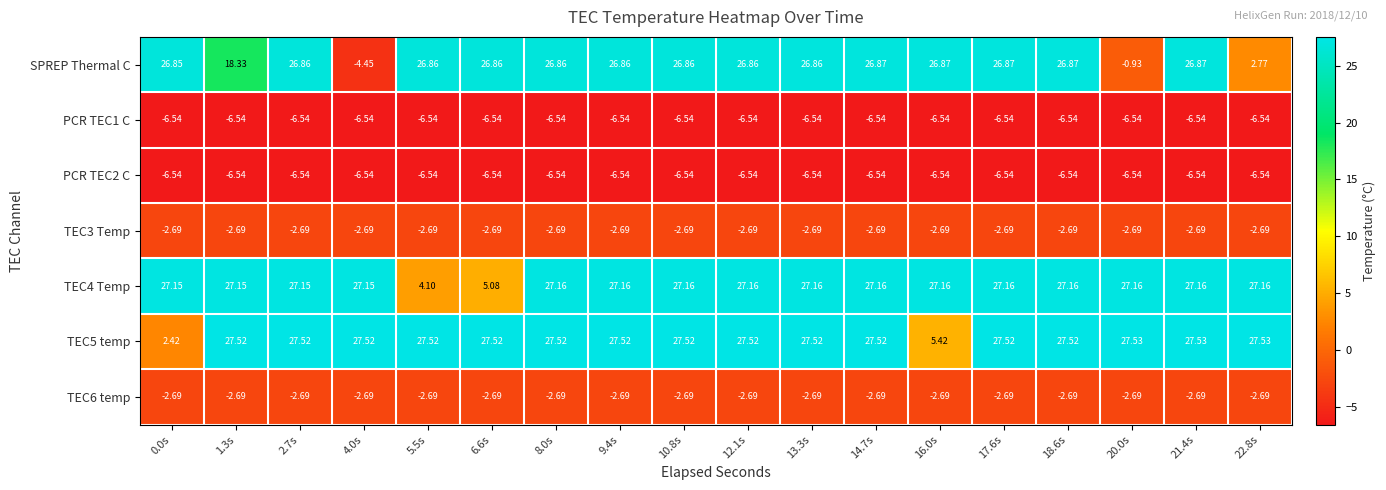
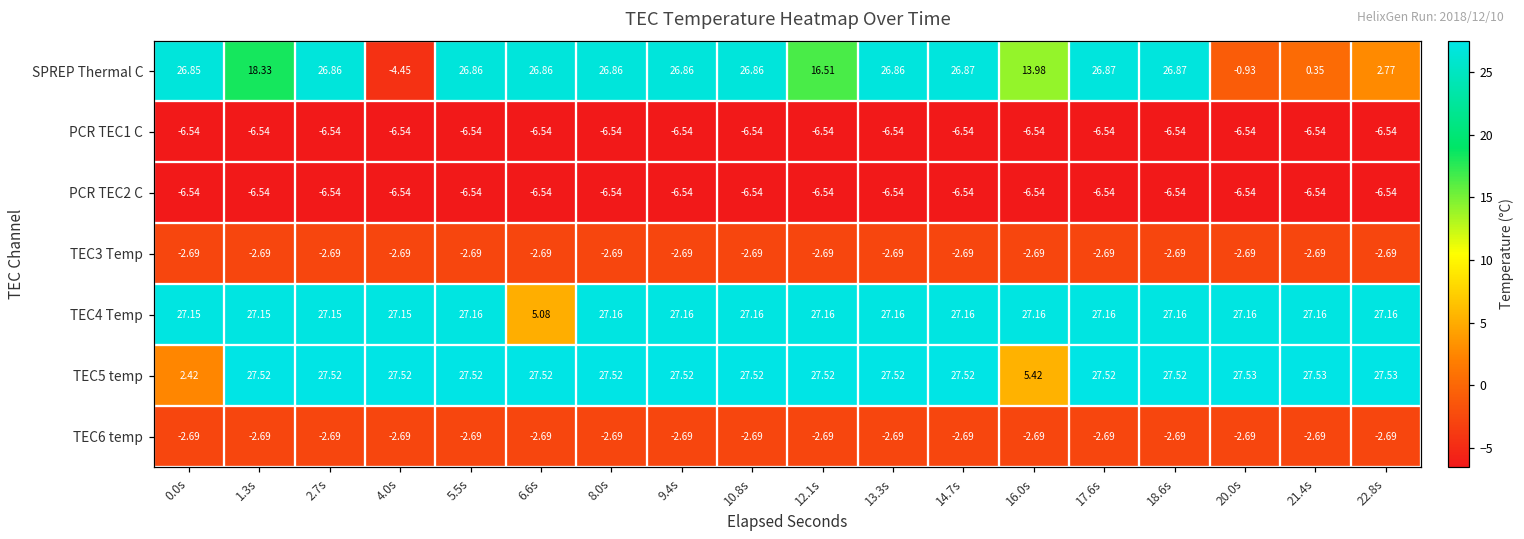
SPREP Thermal C, 12.1s: 26.86 -> 16.51
SPREP Thermal C, 16.0s: 26.87 -> 13.98
SPREP Thermal C, 21.4s: 26.87 -> 0.35
TEC4 Temp, 5.5s: 4.10 -> 27.16
